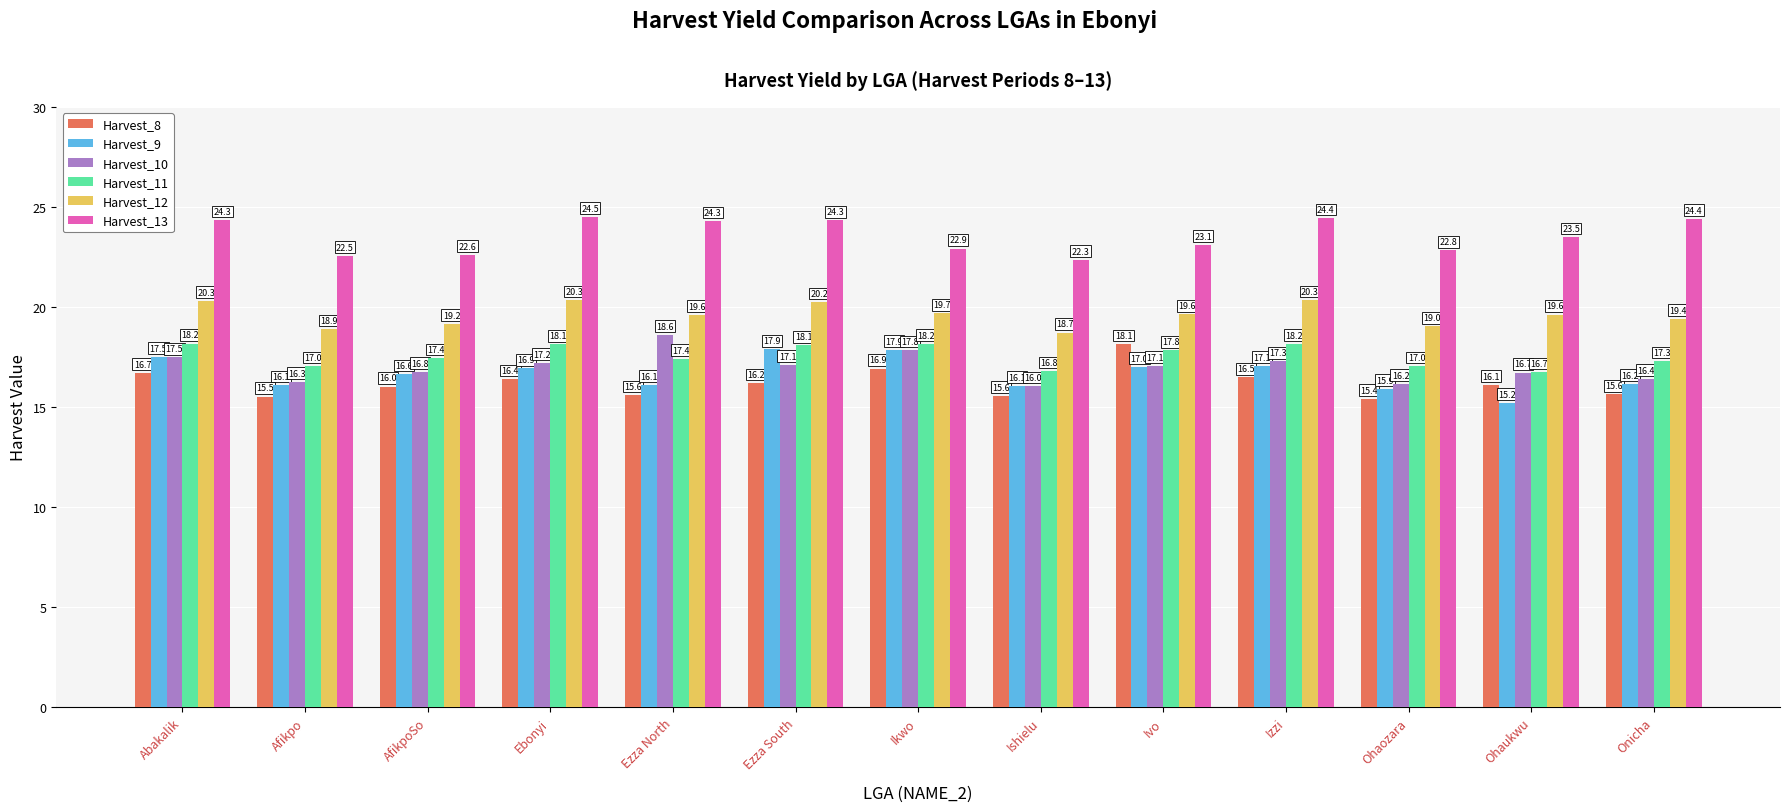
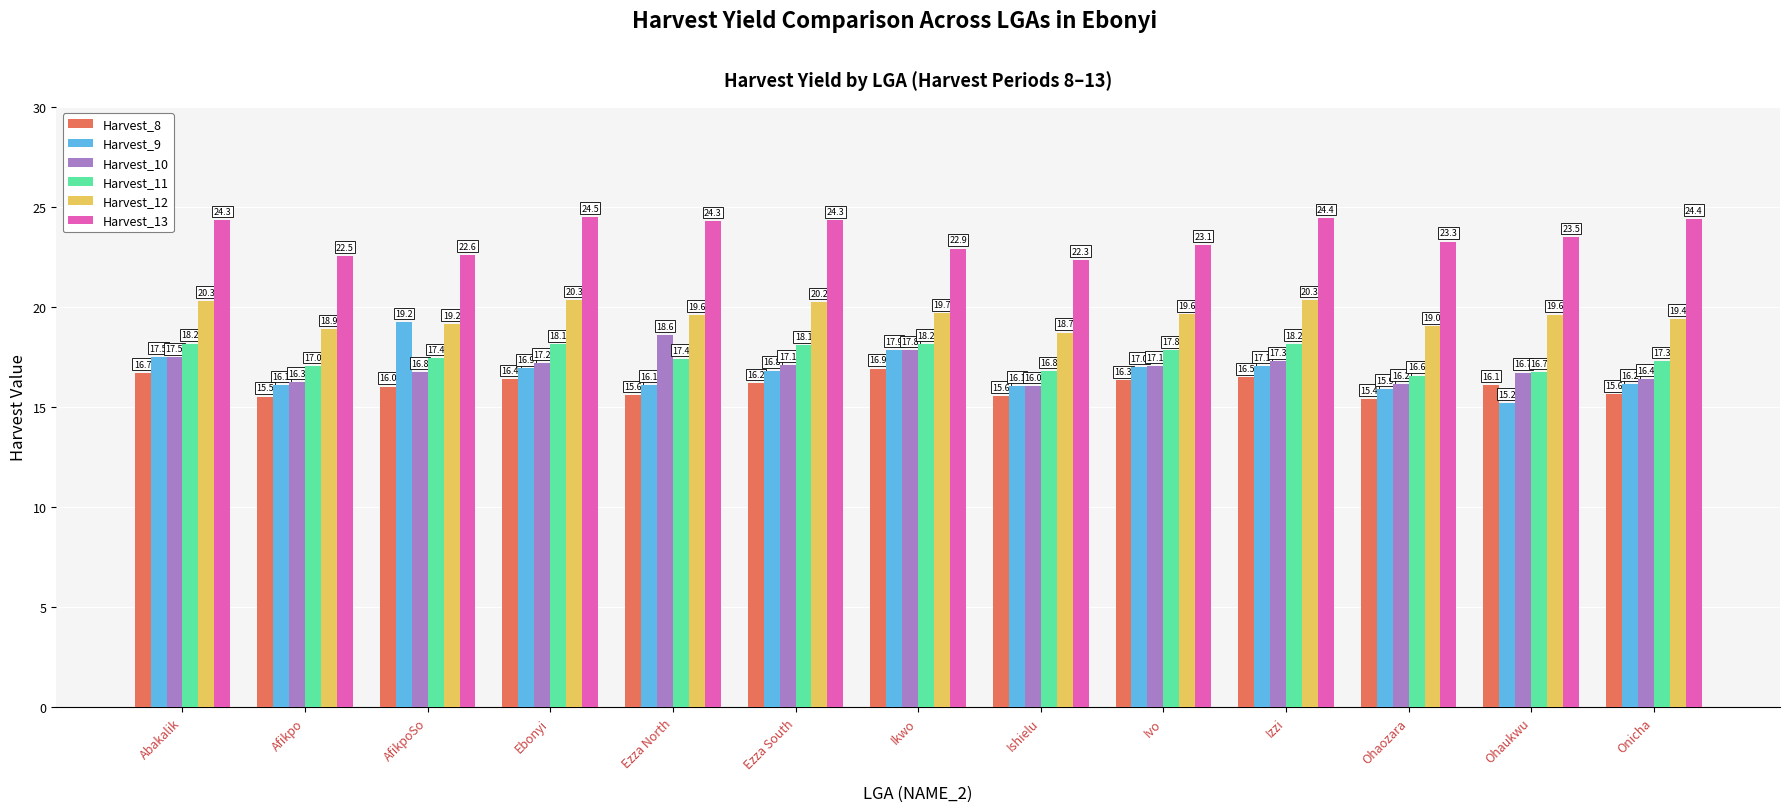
Harvest_9, AfikpoSo: 16.6 -> 19.2
Harvest_9, Ezza South: 17.9 -> 16.8
Harvest_8, Ivo: 18.1 -> 16.3
Harvest_11, Ohaozara: 17.0 -> 16.6
Harvest_13, Ohaozara: 22.8 -> 23.3
